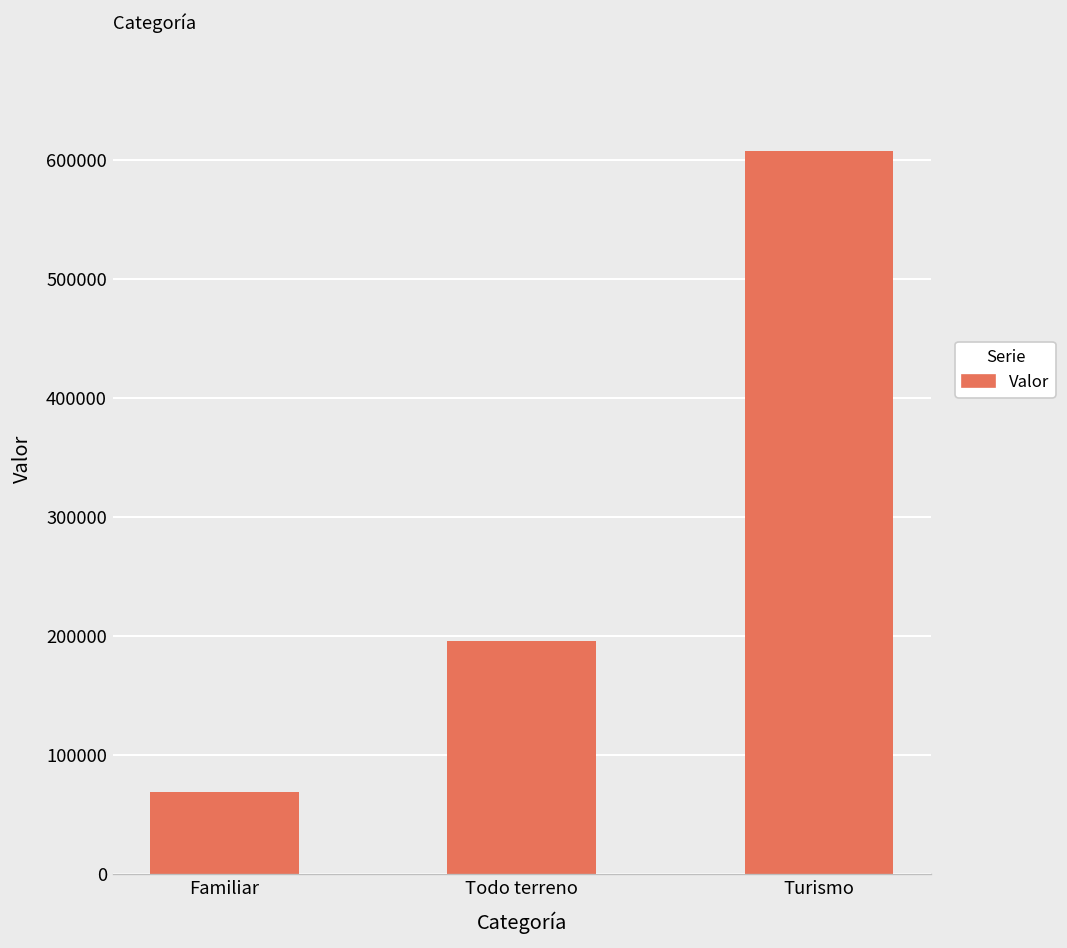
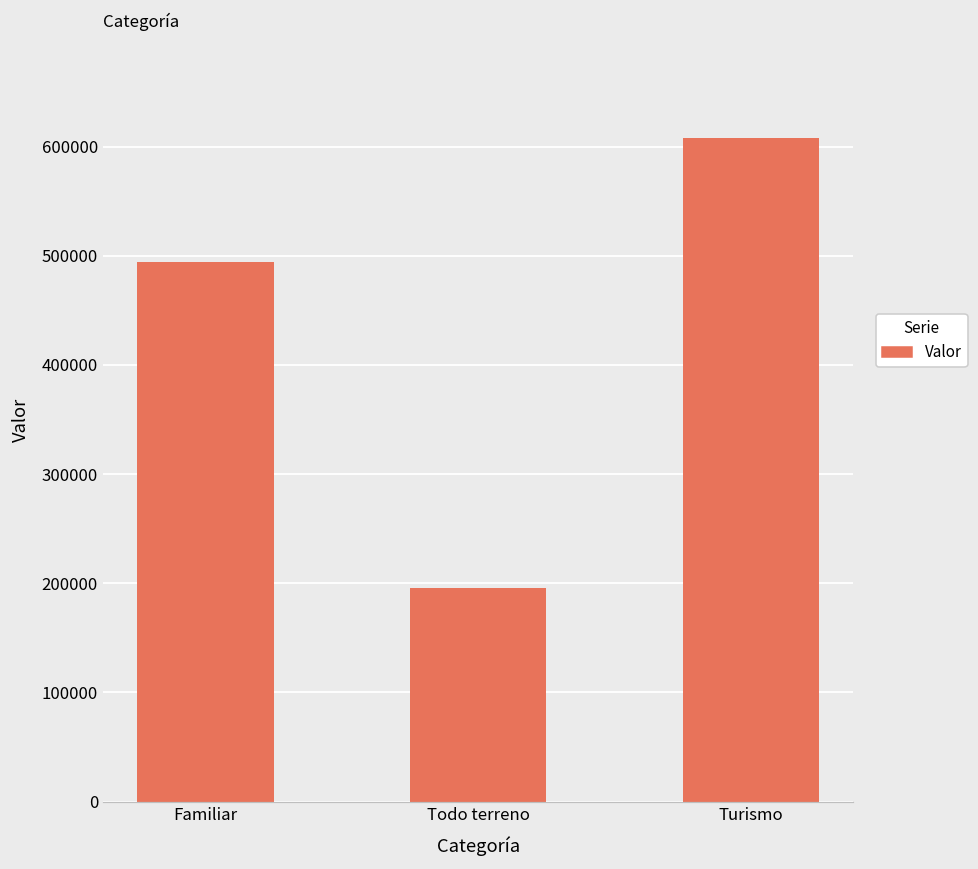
Familiar: 70000 -> 490000
